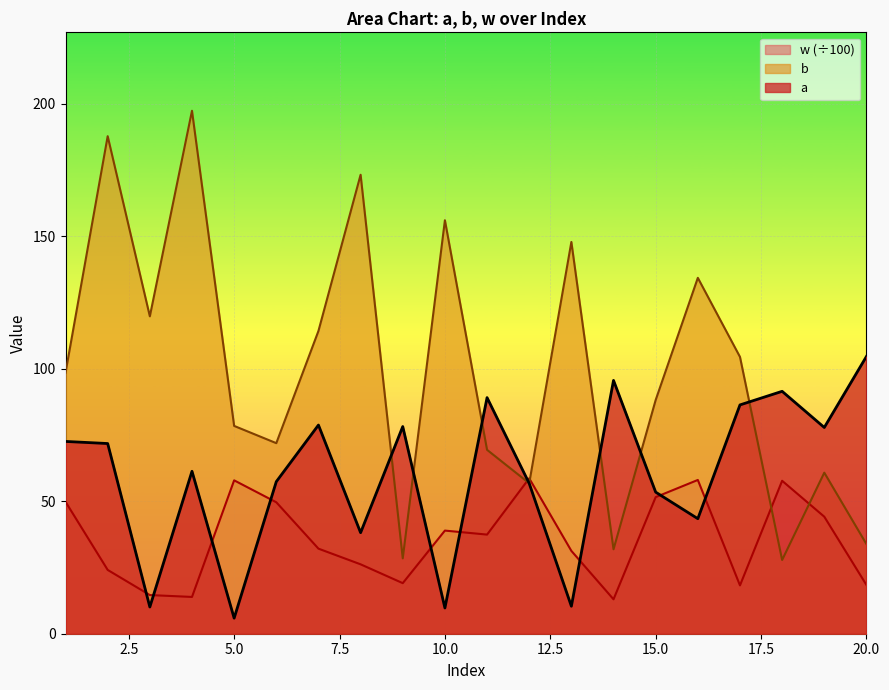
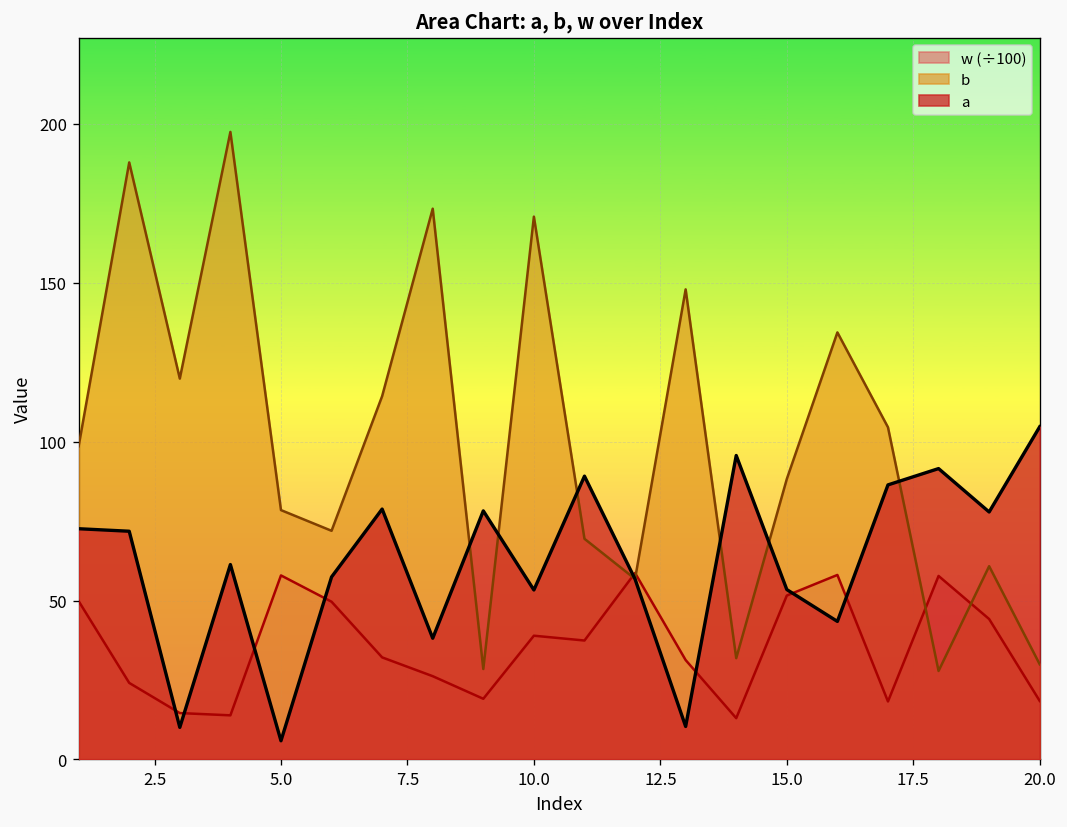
b, 10.0: 156 -> 171
a, 10.0: 10 -> 53
b, 20.0: 34 -> 30
